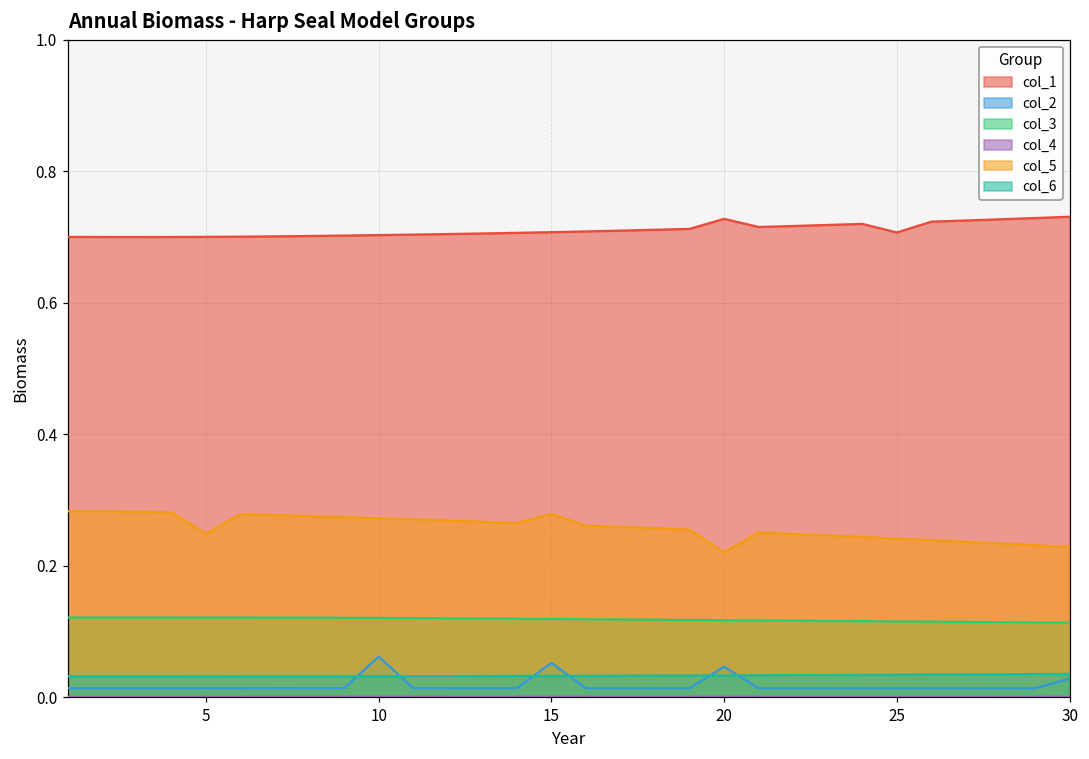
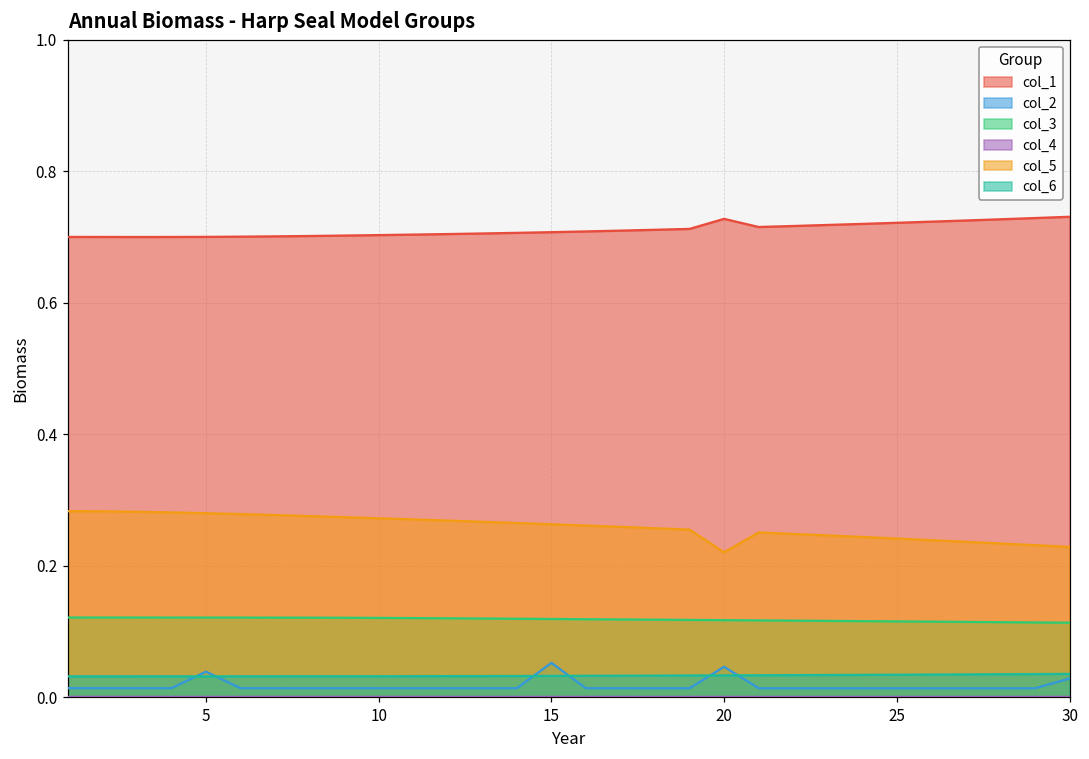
col_2, 5: 0.01 -> 0.04
col_5, 5: 0.25 -> 0.28
col_2, 10: 0.06 -> 0.01
col_5, 15: 0.28 -> 0.26
col_1, 25: 0.71 -> 0.72
